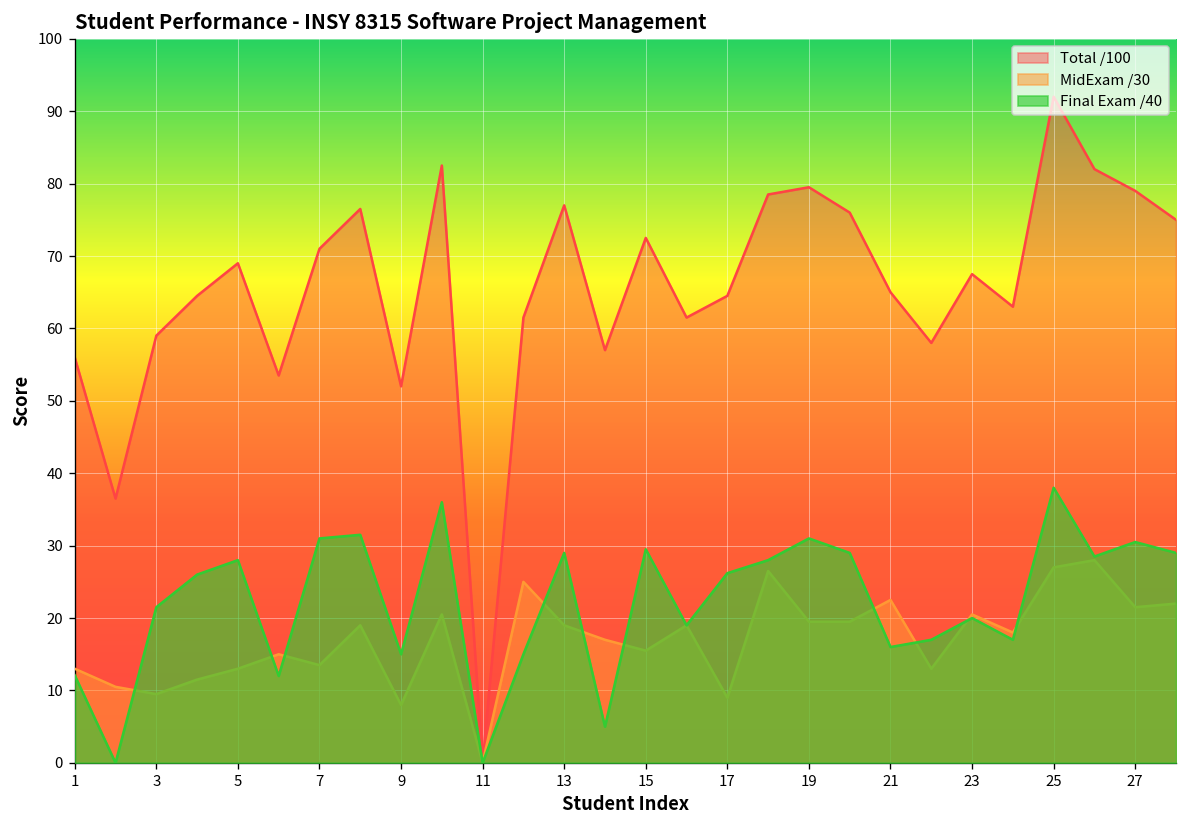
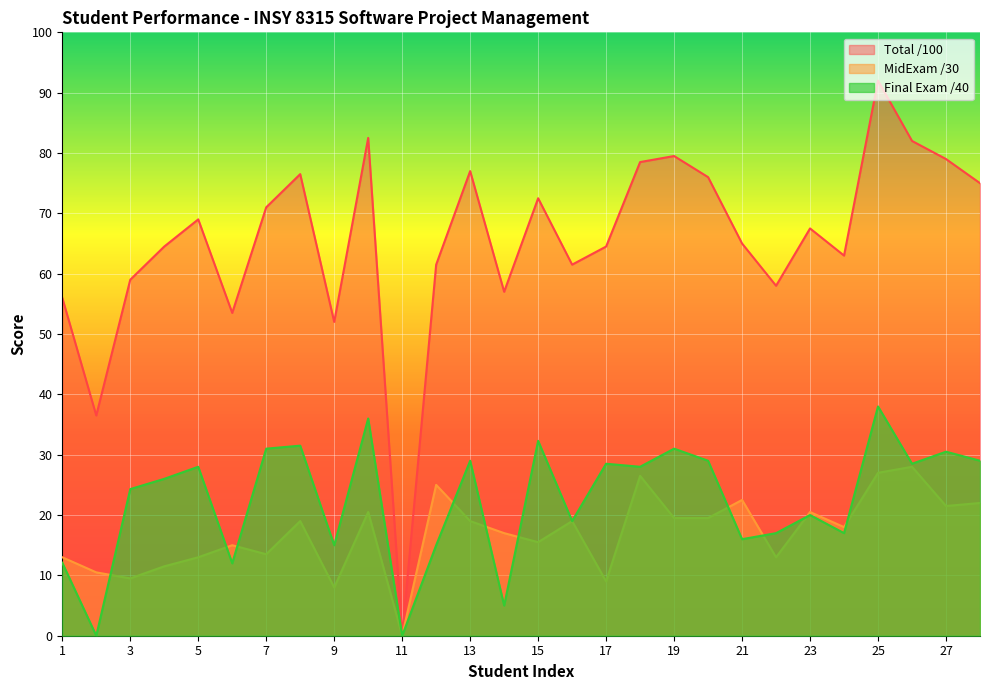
Final Exam /40, 3: 22 -> 24
Final Exam /40, 15: 30 -> 32
Final Exam /40, 17: 26 -> 29
